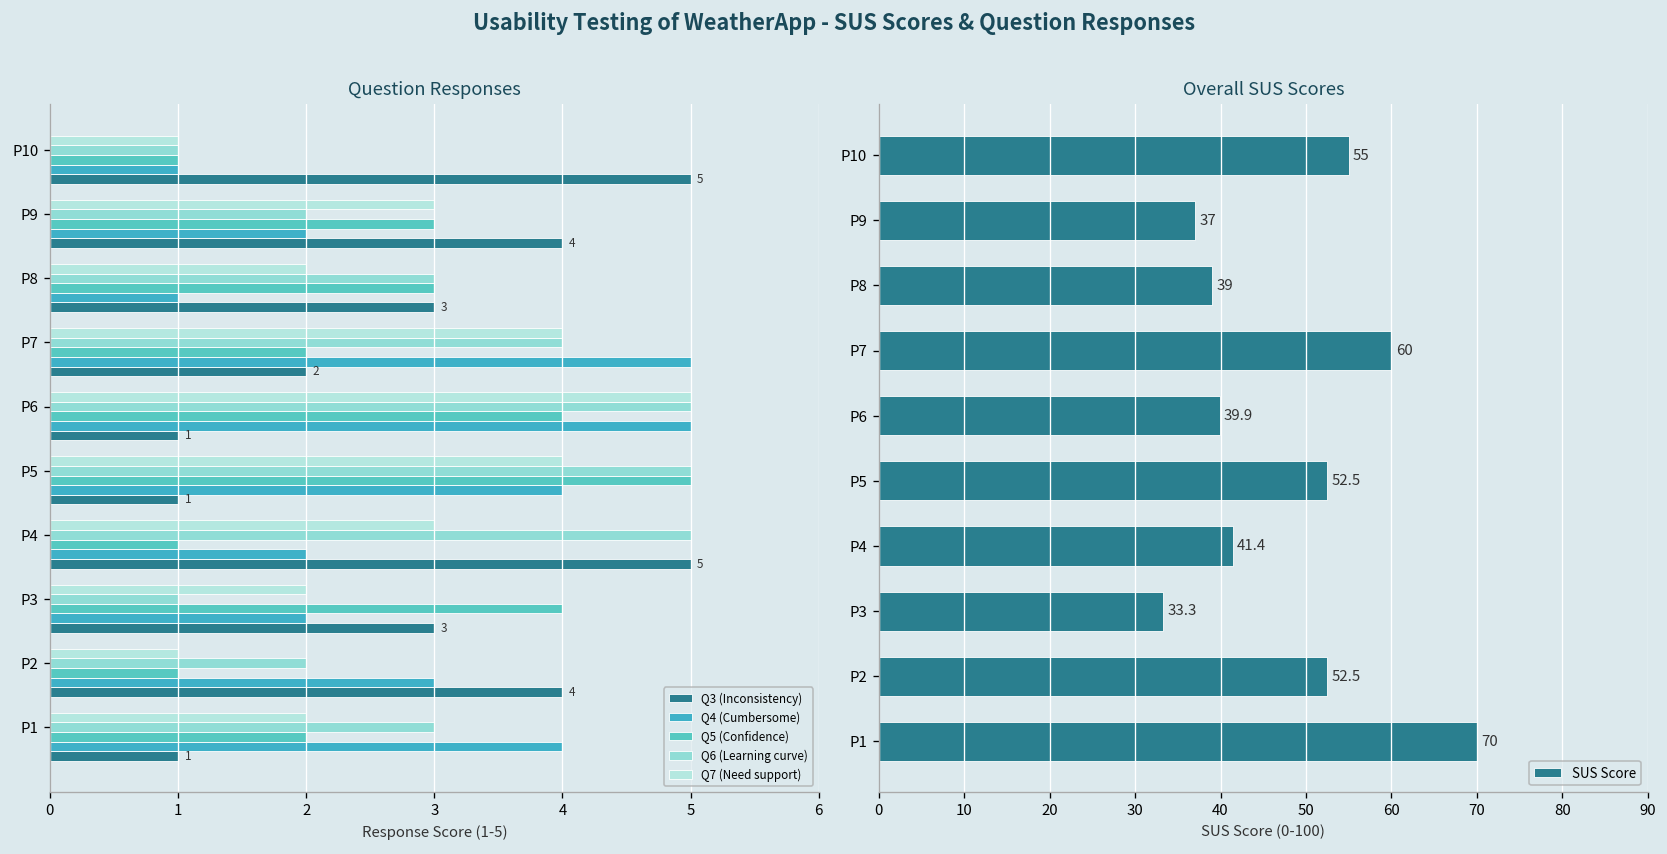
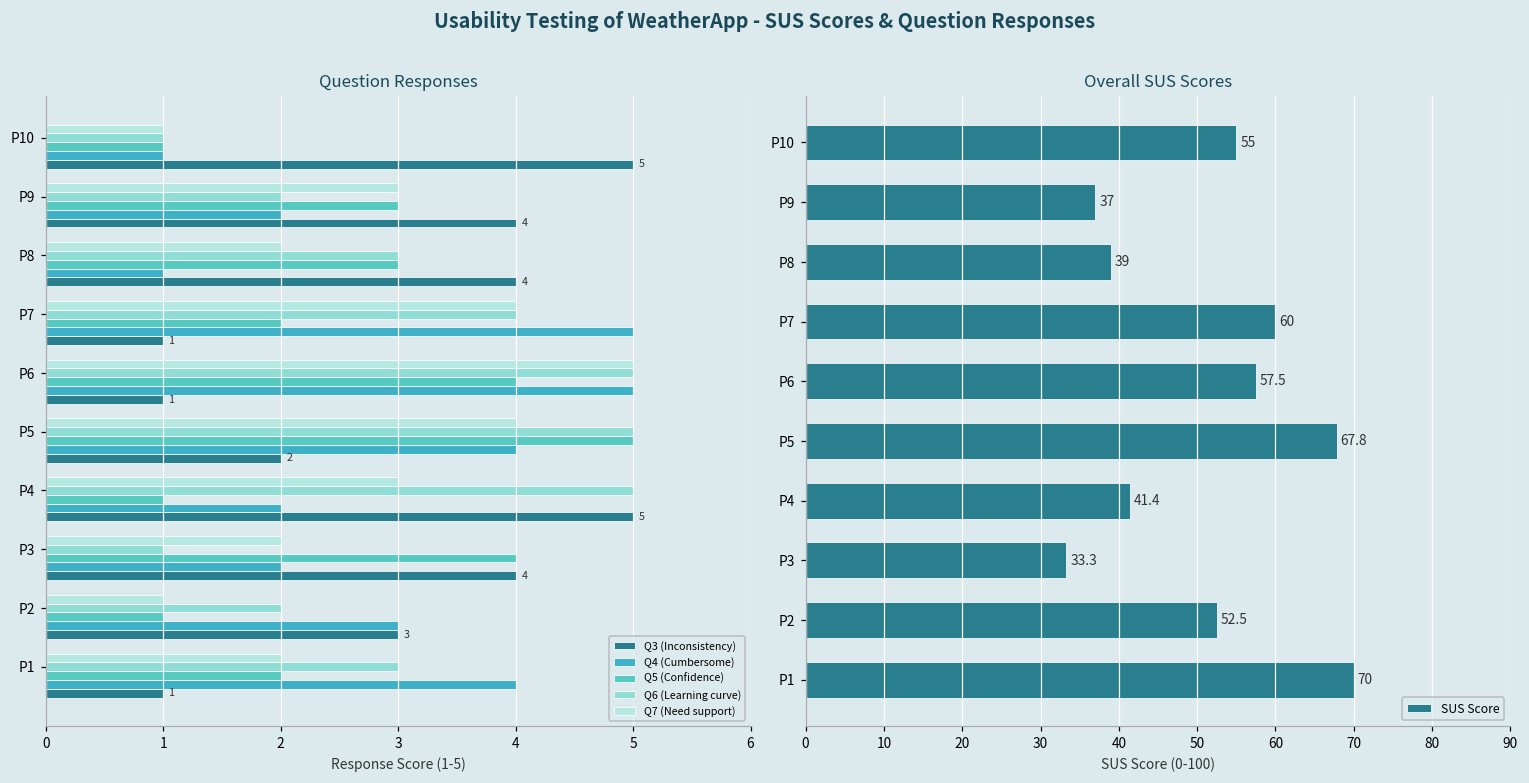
Question Responses, Q3 (Inconsistency), P8: 3 -> 4
Question Responses, Q3 (Inconsistency), P7: 2 -> 1
Question Responses, Q3 (Inconsistency), P5: 1 -> 2
Question Responses, Q3 (Inconsistency), P3: 3 -> 4
Question Responses, Q3 (Inconsistency), P2: 4 -> 3
Overall SUS Scores, P6: 39.9 -> 57.5
Overall SUS Scores, P5: 52.5 -> 67.8
